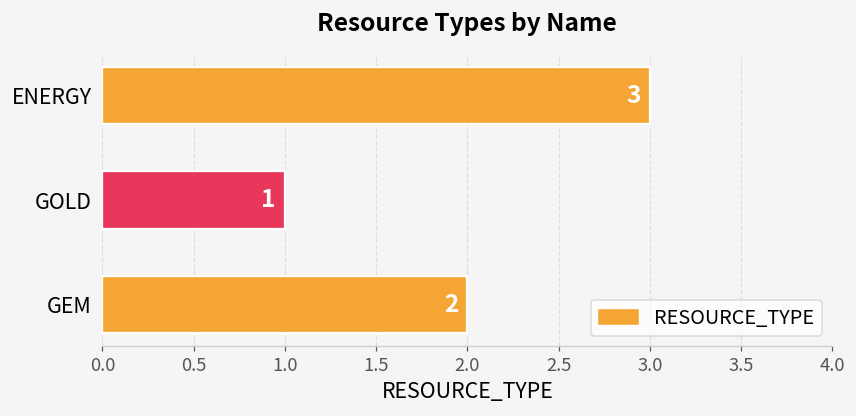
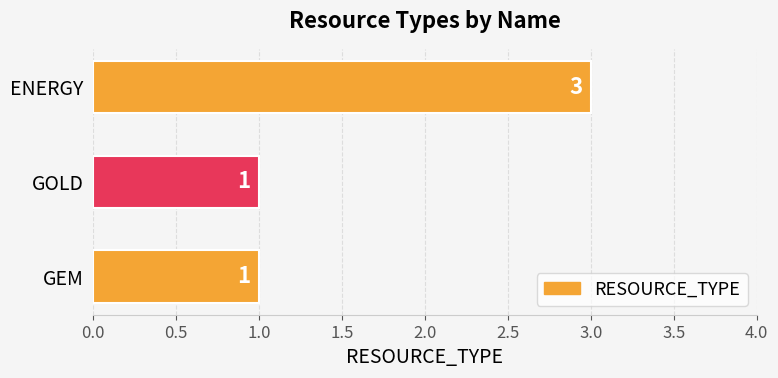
GEM: 2 -> 1
